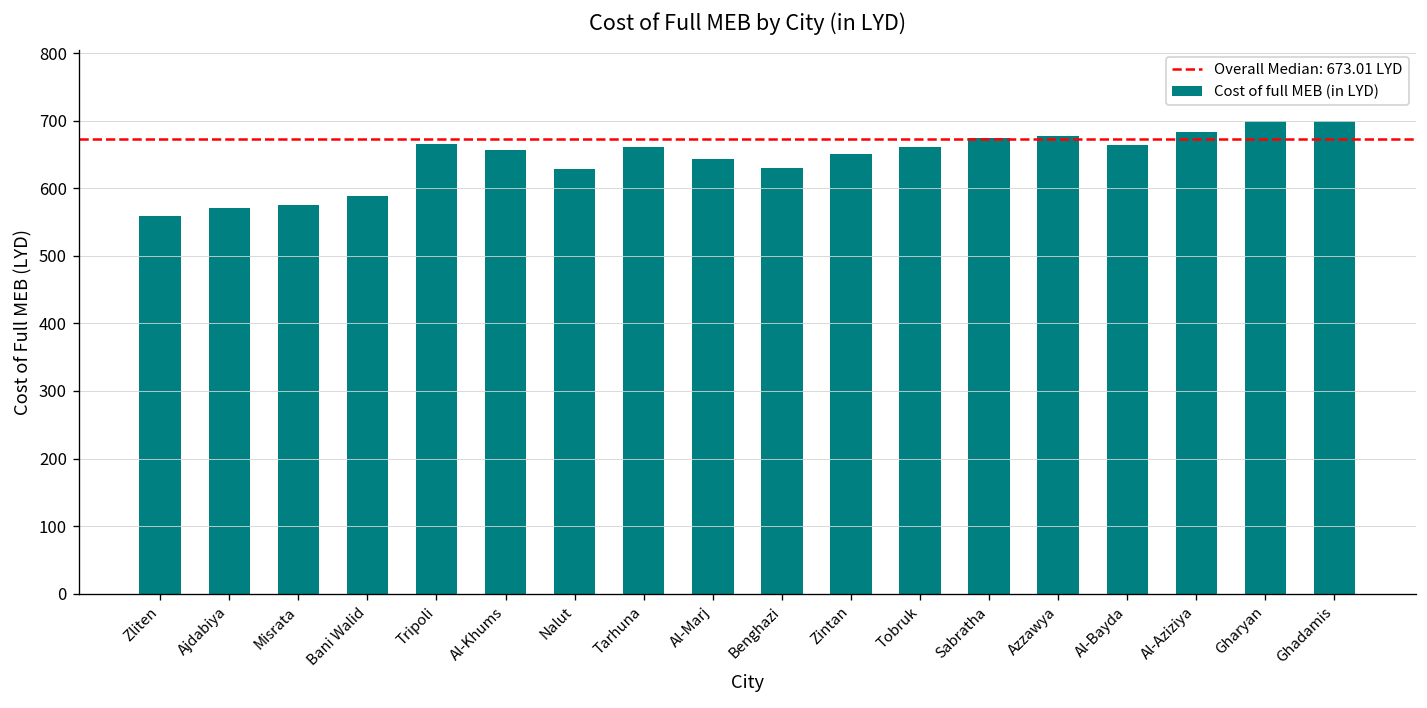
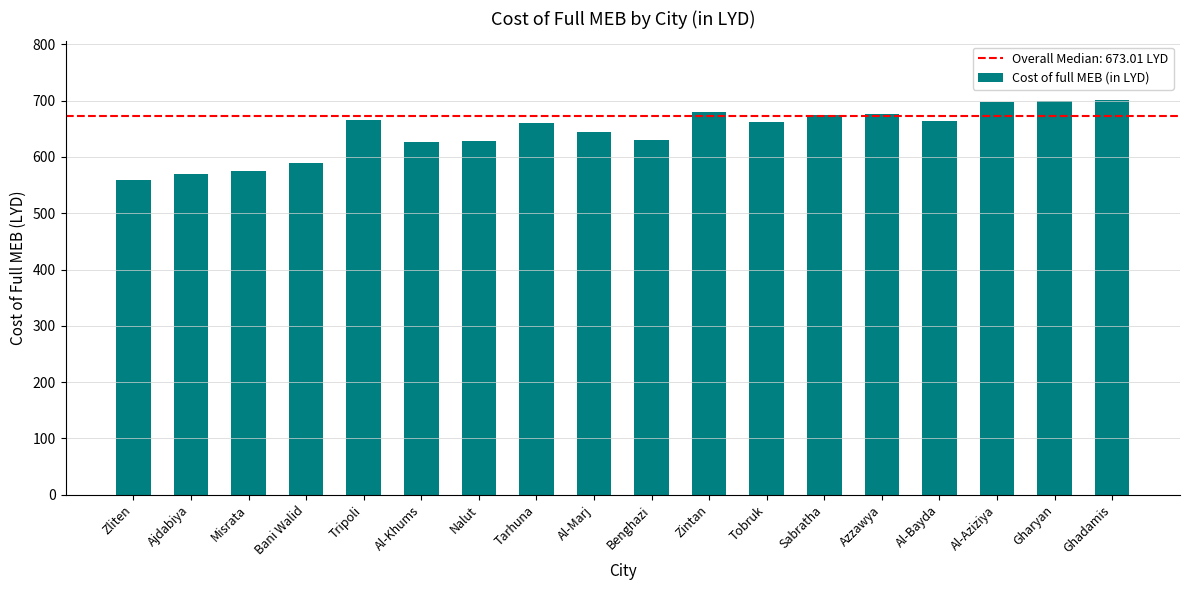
Al-Khums: 660 -> 630
Zintan: 650 -> 680
Al-Aziziya: 680 -> 700
